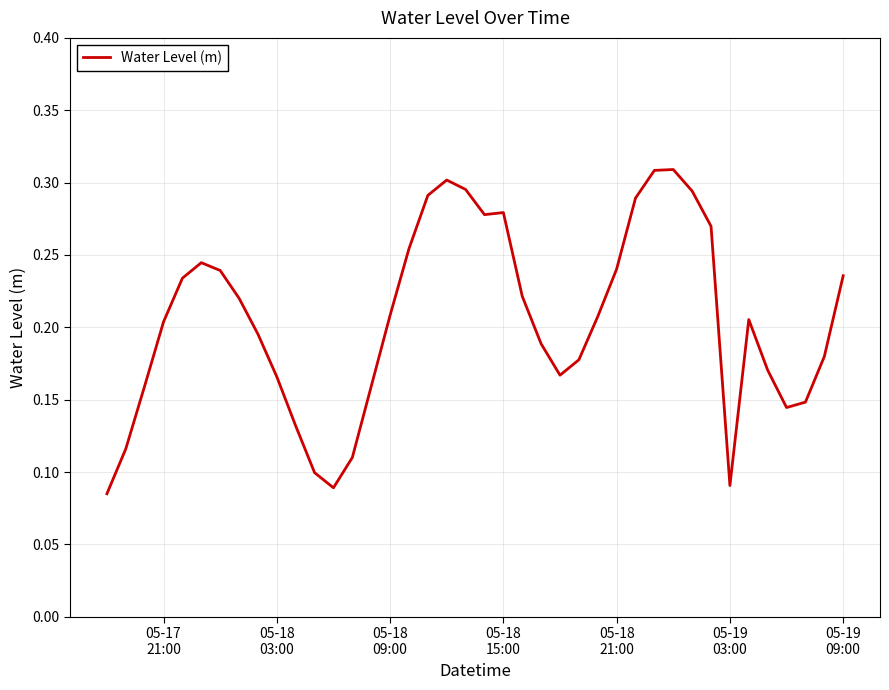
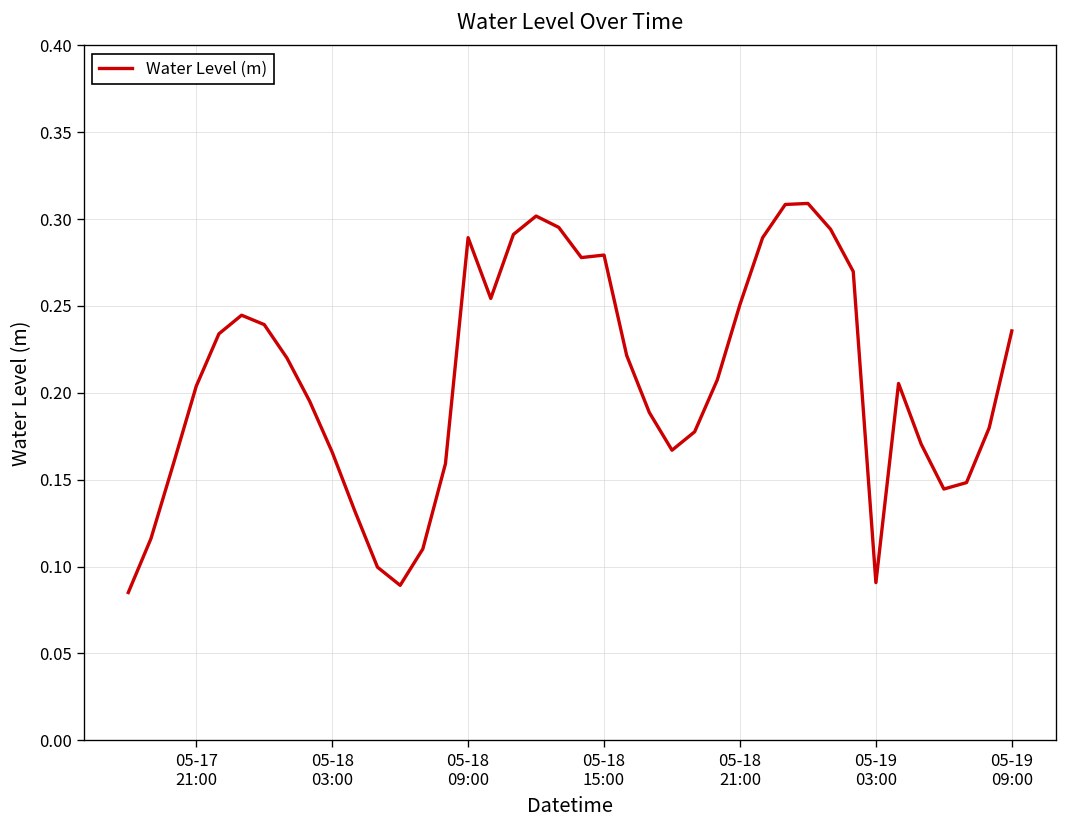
05-18 09:00: 0.208 -> 0.289
05-18 21:00: 0.240 -> 0.251
